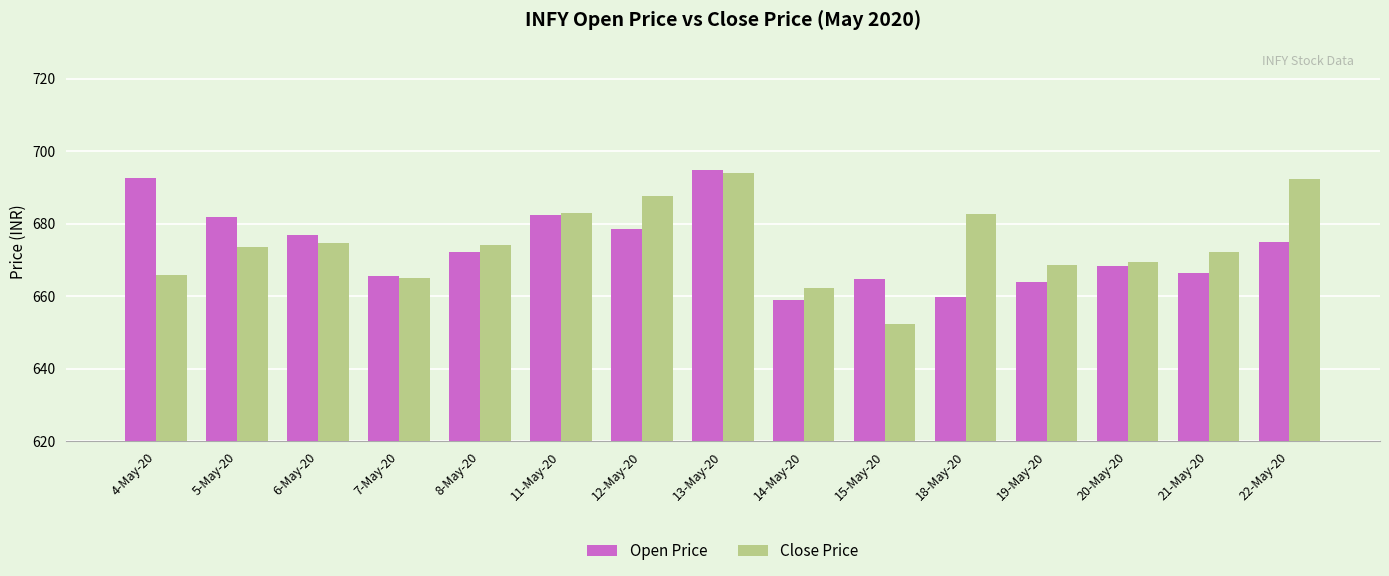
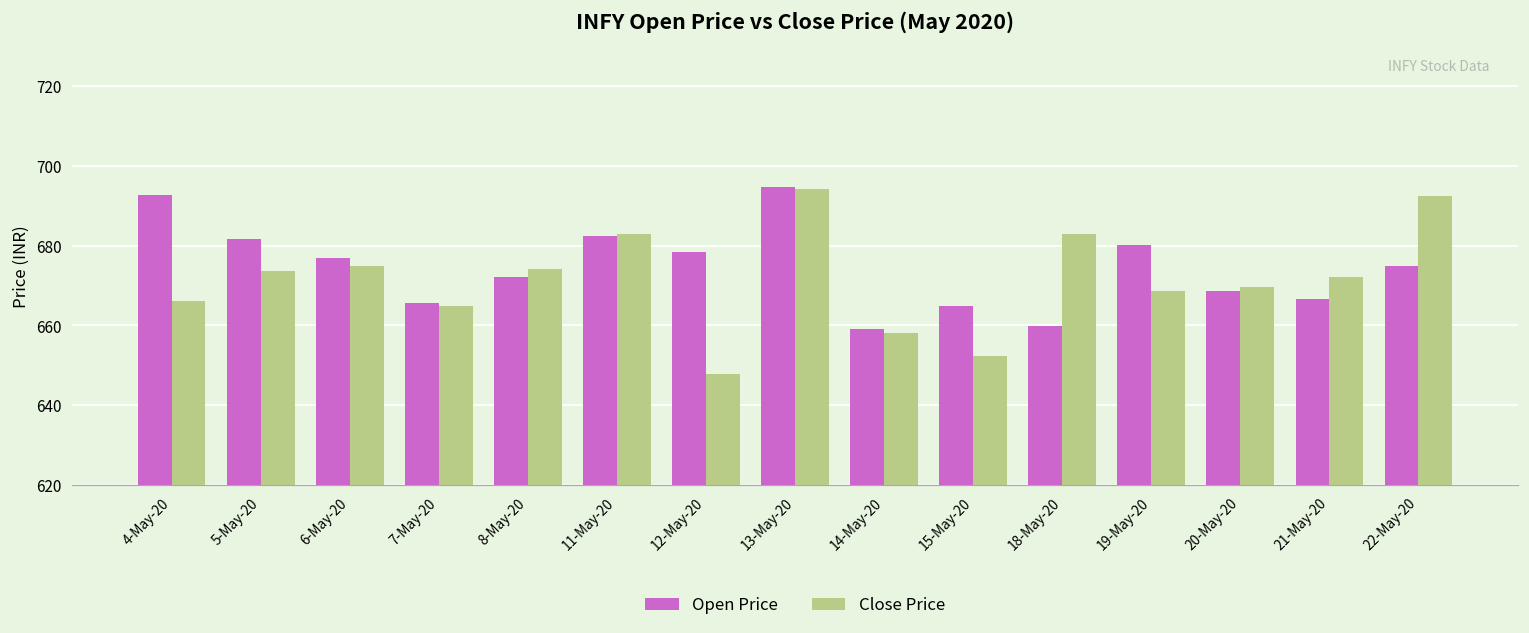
Close Price, 12-May-20: 688 -> 648
Close Price, 14-May-20: 662 -> 658
Open Price, 19-May-20: 664 -> 680
